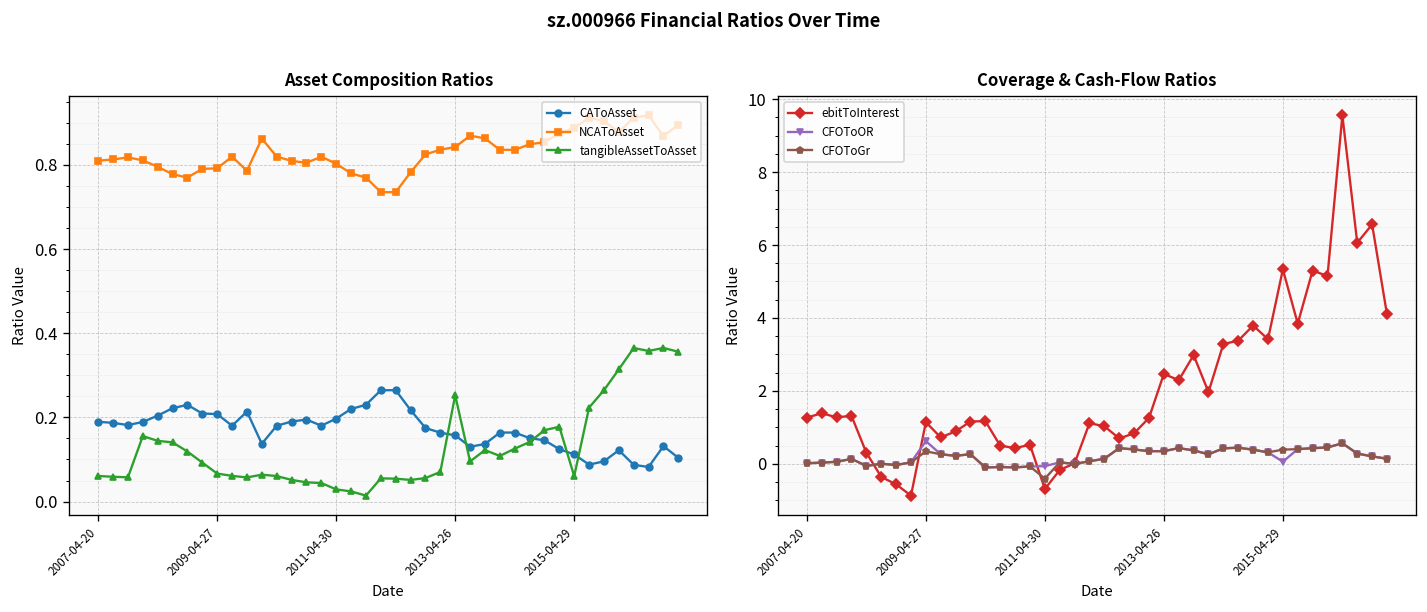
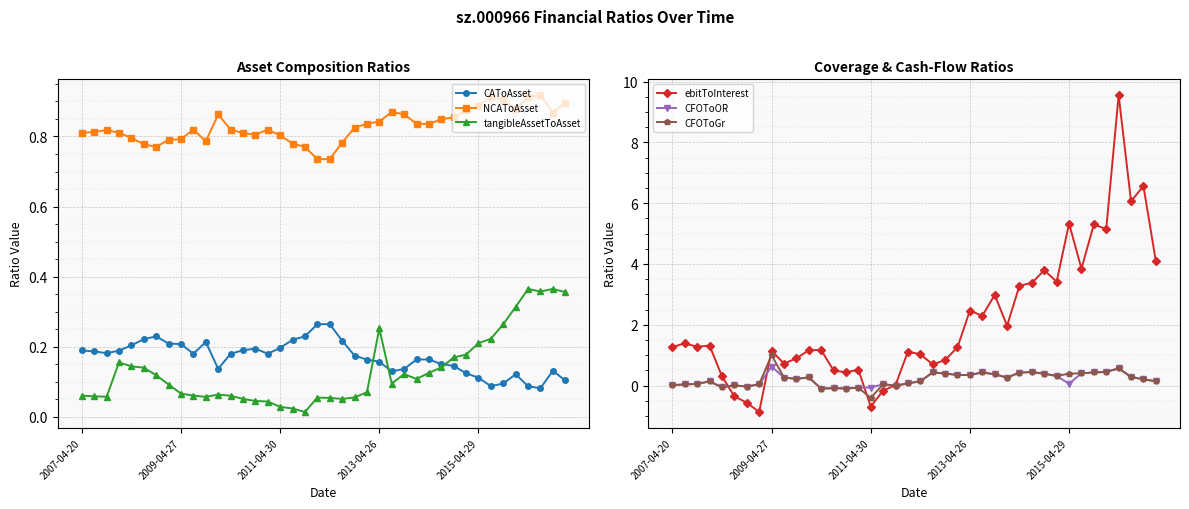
Asset Composition Ratios, tangibleAssetToAsset, 2015-04-29: 0.06 -> 0.21
Coverage & Cash-Flow Ratios, CFOToGr, 2009-04-27: 0.3 -> 1.0
